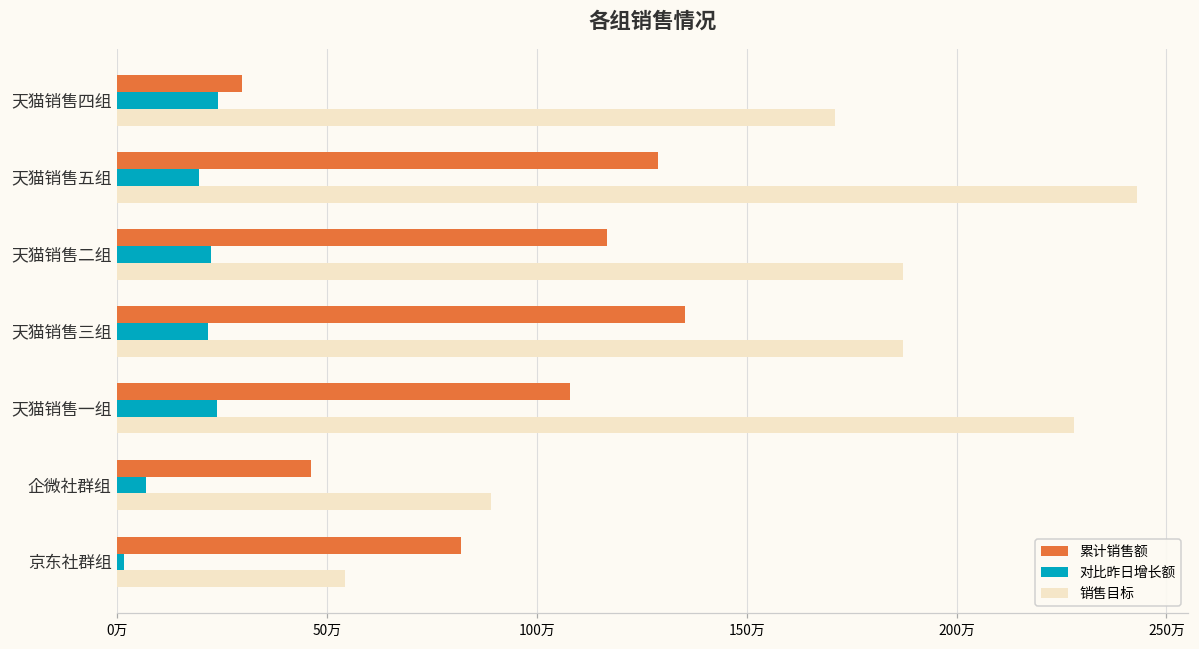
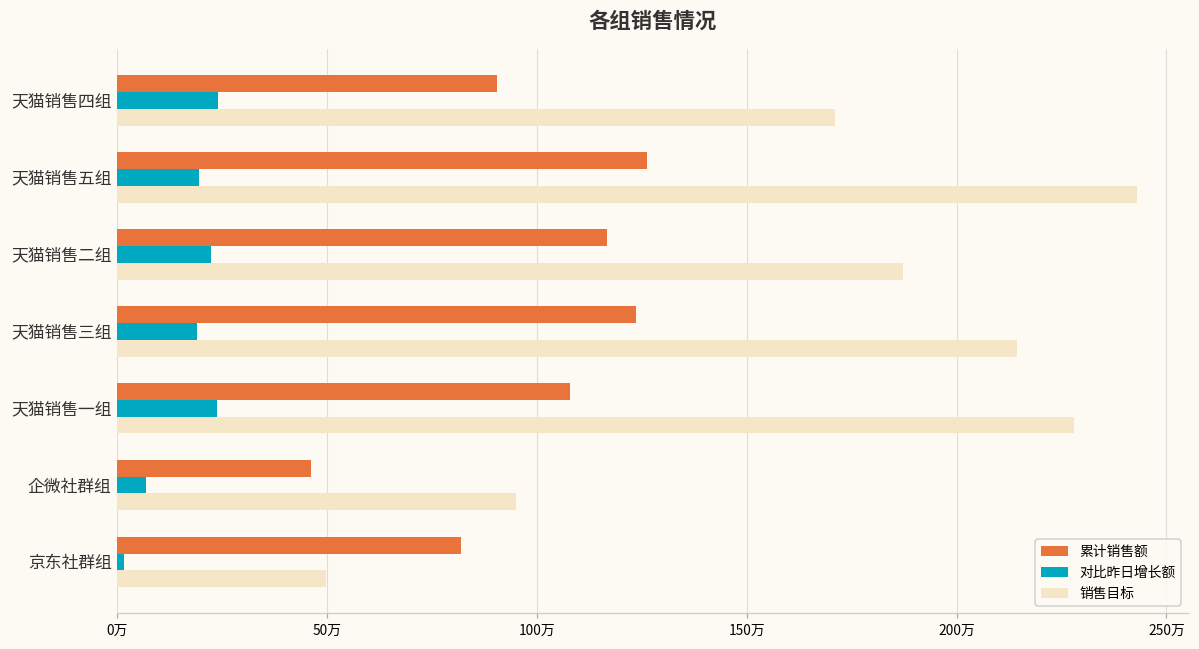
累计销售额, 天猫销售四组: 30万 -> 90万
累计销售额, 天猫销售五组: 129万 -> 126万
累计销售额, 天猫销售三组: 135万 -> 124万
对比昨日增长额, 天猫销售三组: 22万 -> 19万
销售目标, 天猫销售三组: 187万 -> 215万
销售目标, 企微社群组: 89万 -> 95万
销售目标, 京东社群组: 54万 -> 50万
